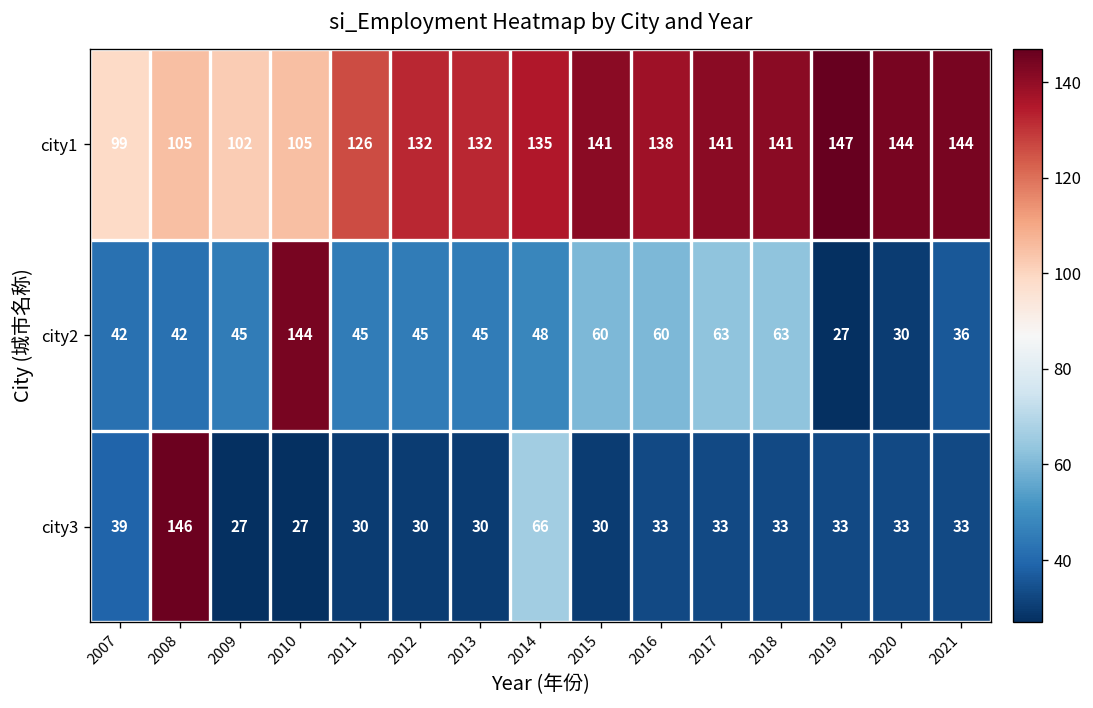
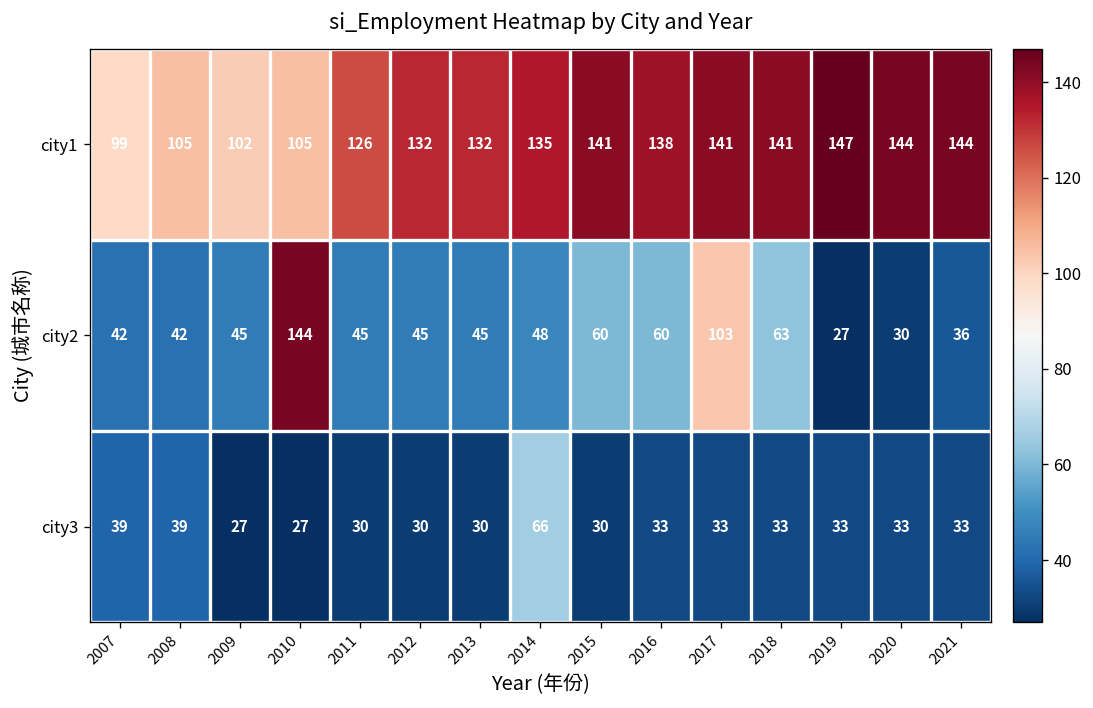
city2, 2017: 63 -> 103
city3, 2008: 146 -> 39
